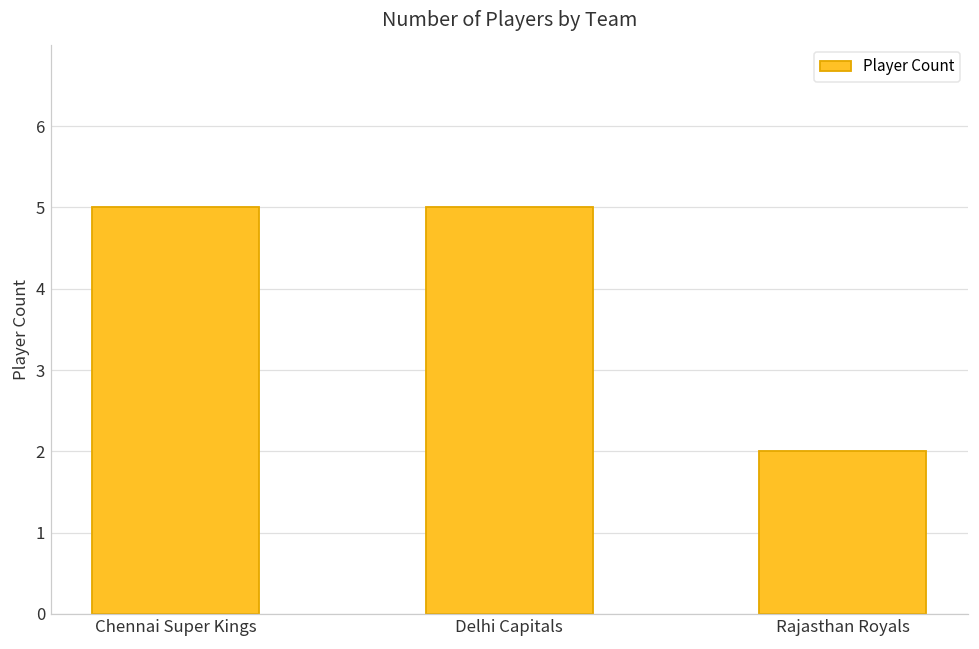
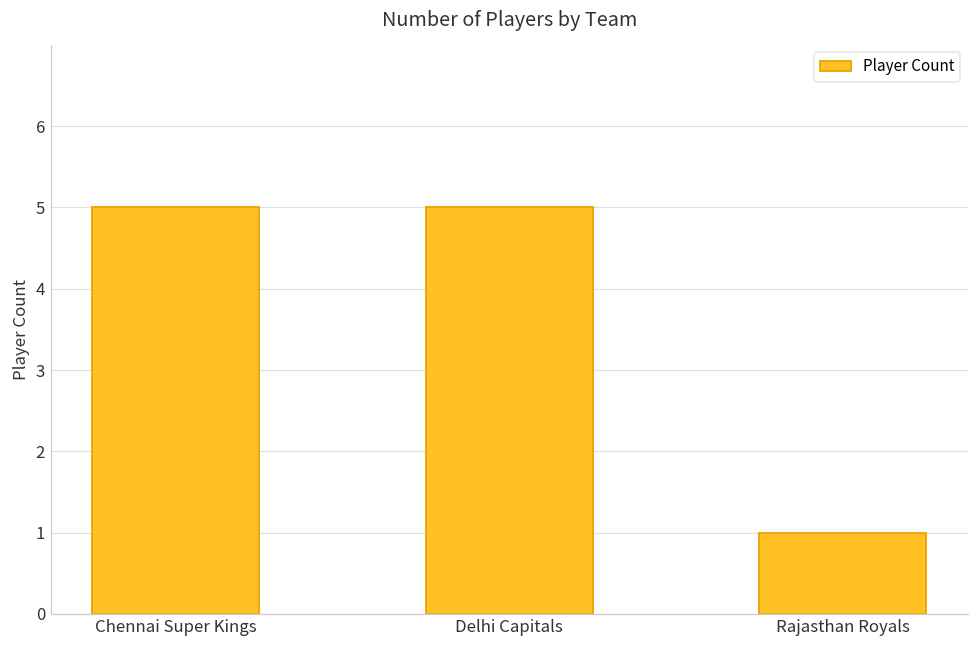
Rajasthan Royals: 2 -> 1
